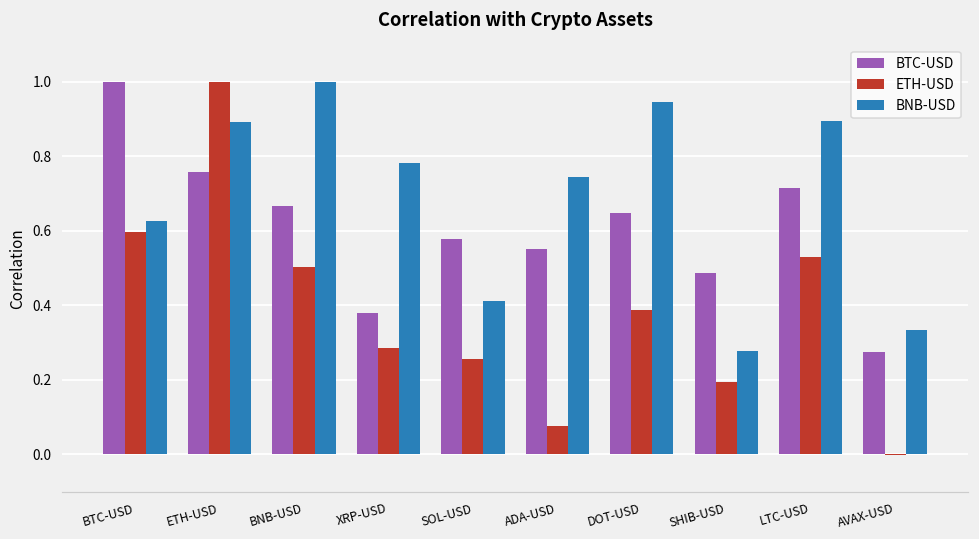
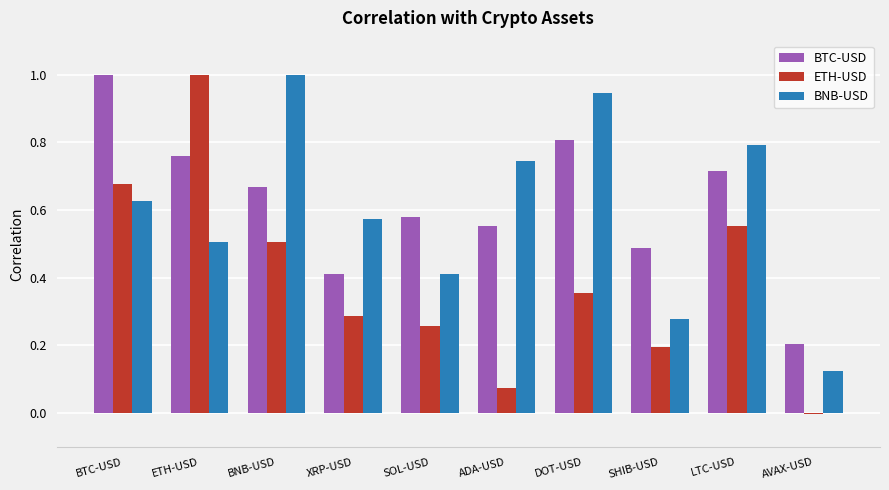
ETH-USD, BTC-USD: 0.60 -> 0.68
BNB-USD, ETH-USD: 0.89 -> 0.50
BTC-USD, XRP-USD: 0.38 -> 0.41
BNB-USD, XRP-USD: 0.78 -> 0.57
BTC-USD, DOT-USD: 0.65 -> 0.81
ETH-USD, DOT-USD: 0.39 -> 0.36
ETH-USD, LTC-USD: 0.53 -> 0.55
BNB-USD, LTC-USD: 0.90 -> 0.79
BTC-USD, AVAX-USD: 0.28 -> 0.20
BNB-USD, AVAX-USD: 0.33 -> 0.13
